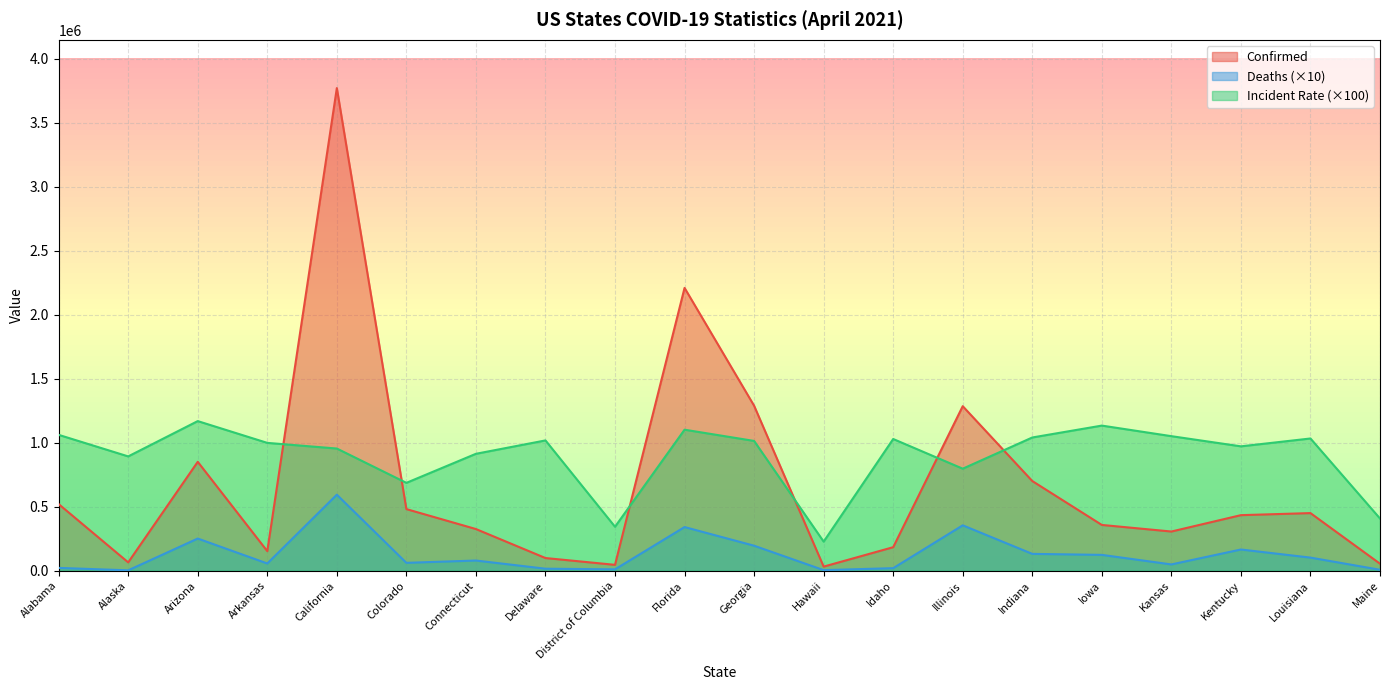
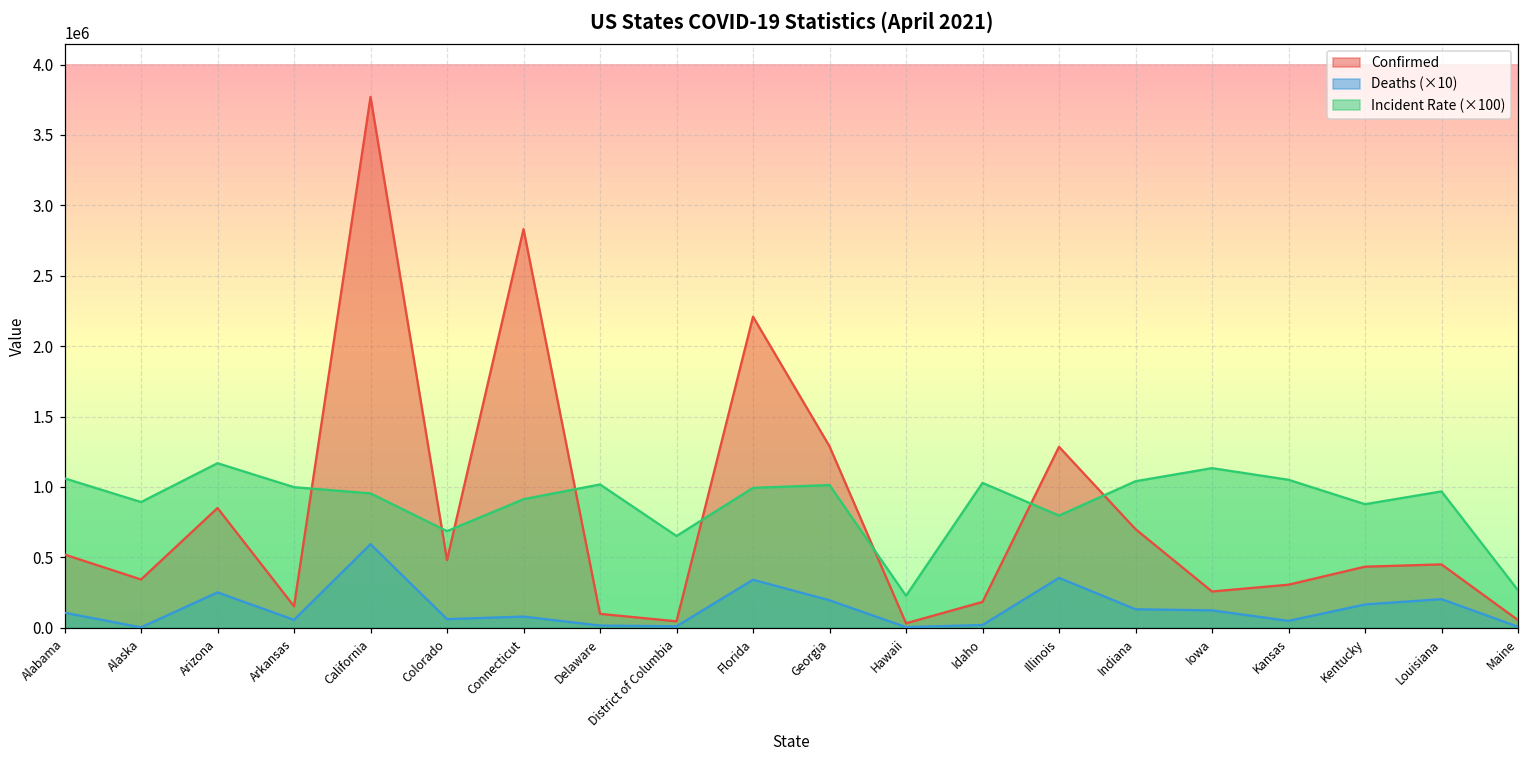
Deaths (×10), Alabama: 20000 -> 110000
Confirmed, Alaska: 70000 -> 340000
Confirmed, Connecticut: 330000 -> 2830000
Incident Rate (×100), District of Columbia: 340000 -> 650000
Incident Rate (×100), Florida: 1100000 -> 990000
Confirmed, Iowa: 360000 -> 260000
Incident Rate (×100), Kentucky: 970000 -> 880000
Deaths (×10), Louisiana: 100000 -> 200000
Incident Rate (×100), Louisiana: 1030000 -> 970000
Incident Rate (×100), Maine: 410000 -> 270000
